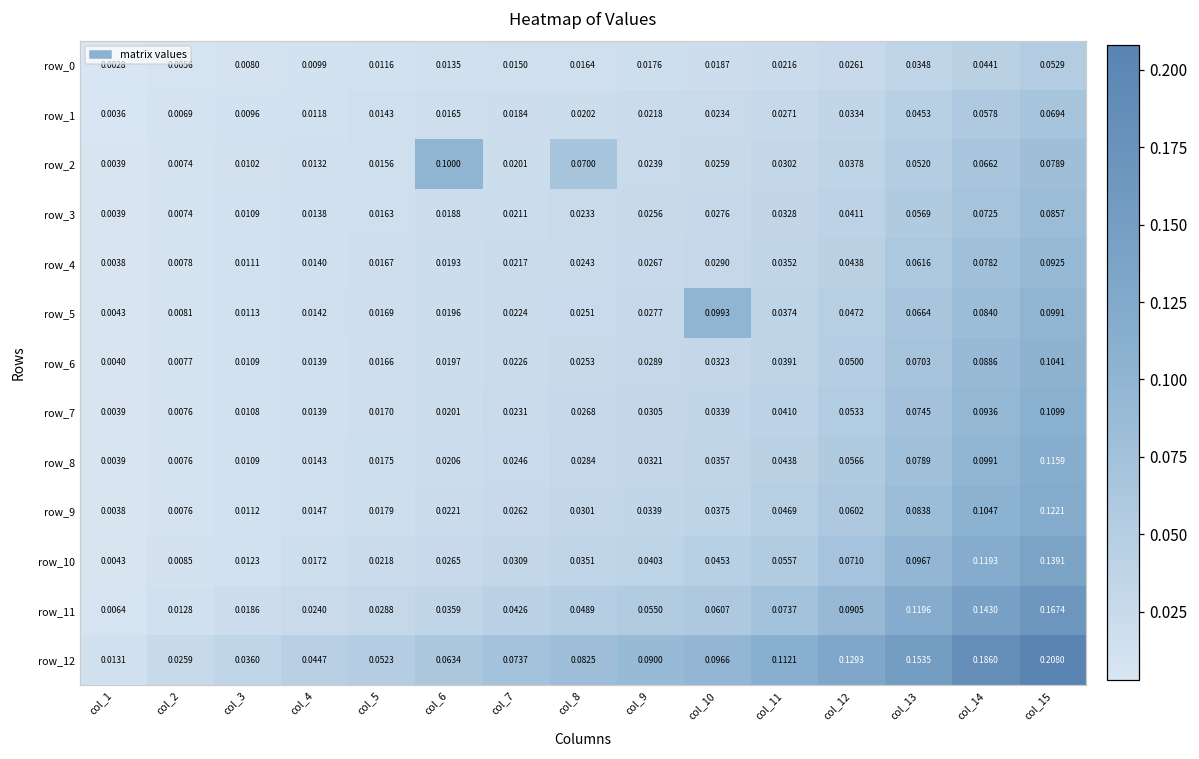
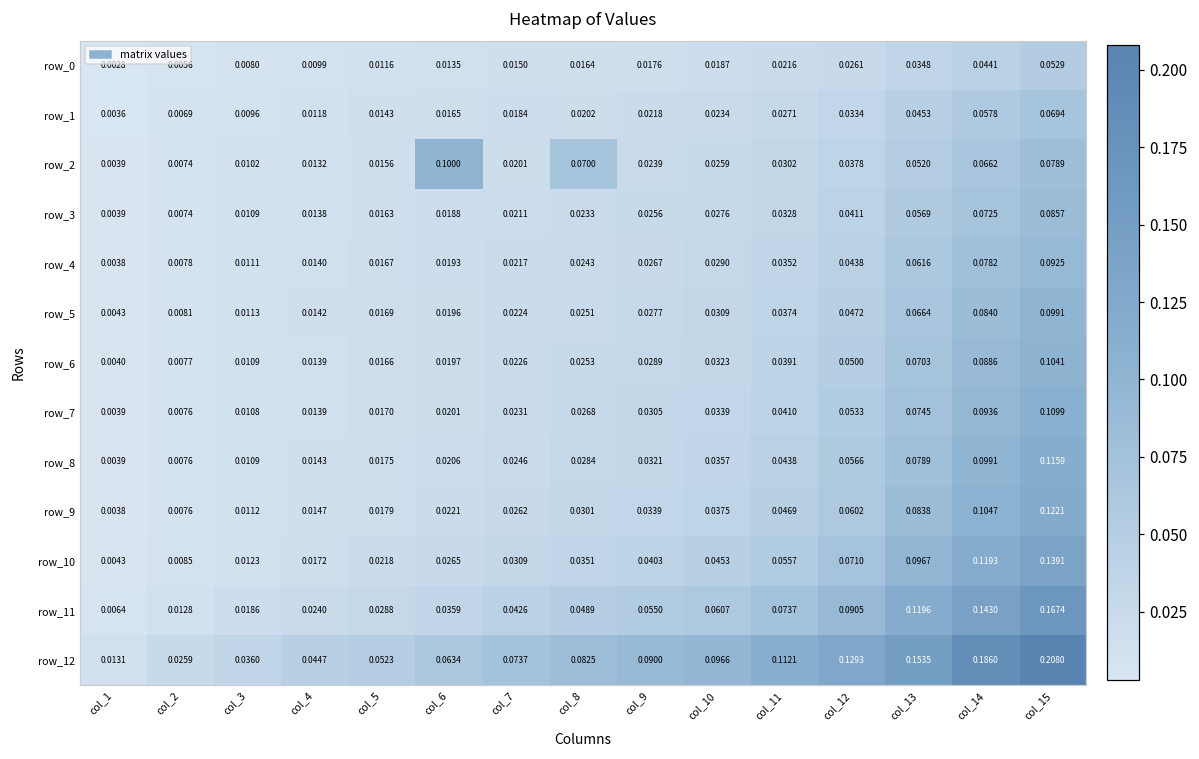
row_5, col_10: 0.0993 -> 0.0309
